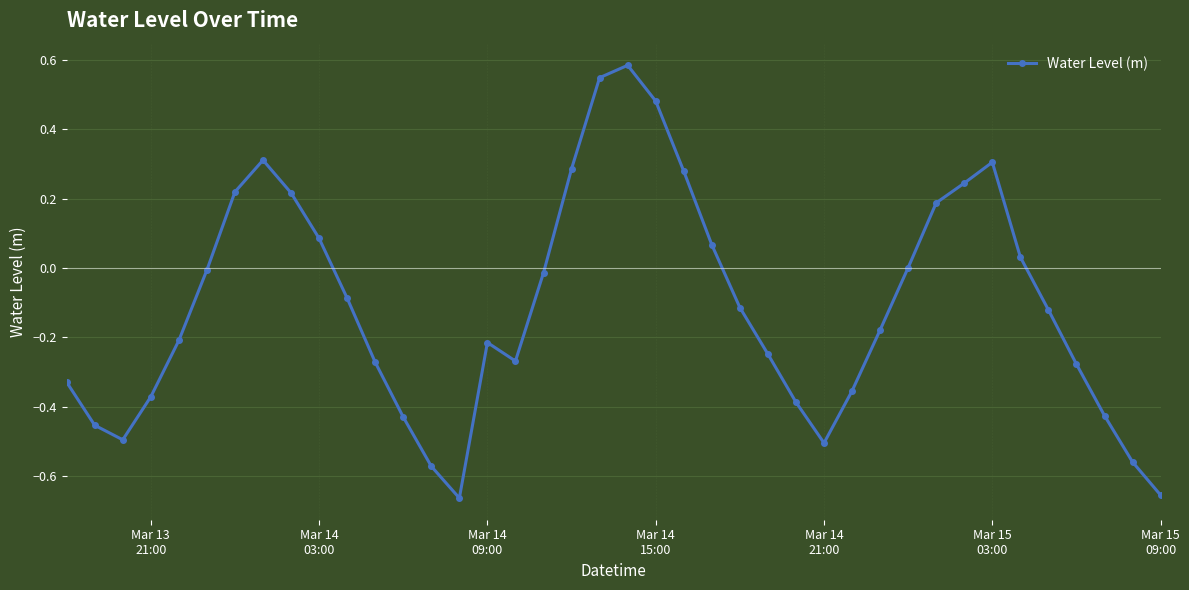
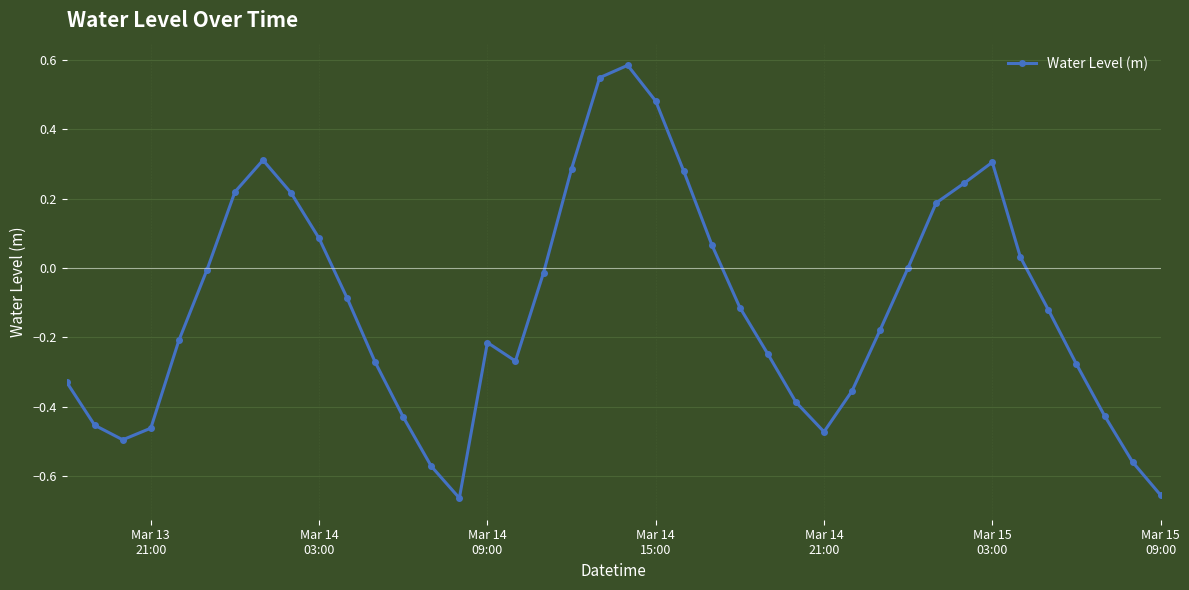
Mar 13 21:00: -0.37 -> -0.46
Mar 14 21:00: -0.50 -> -0.47
